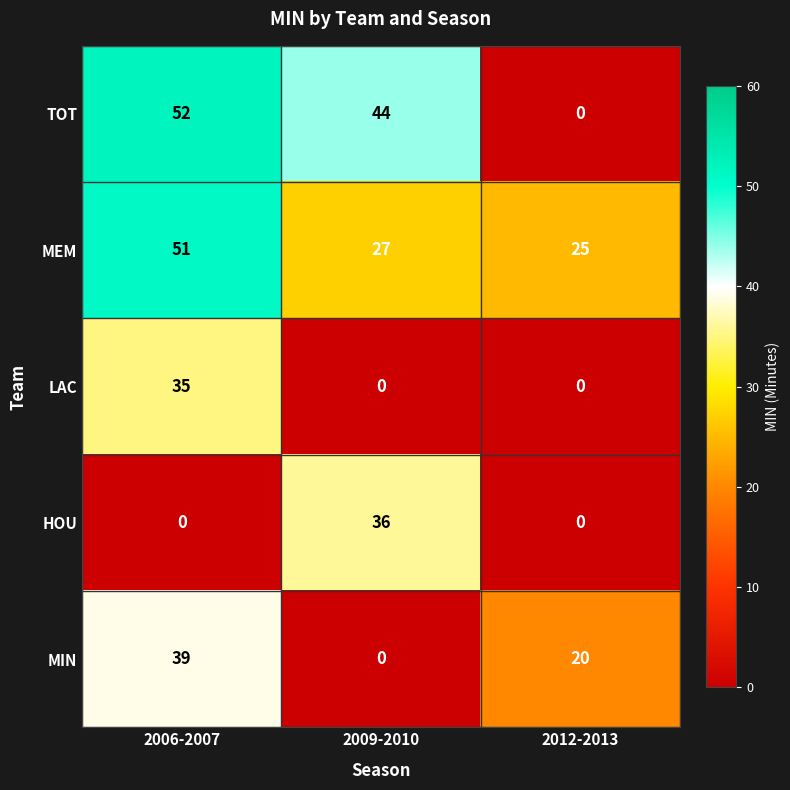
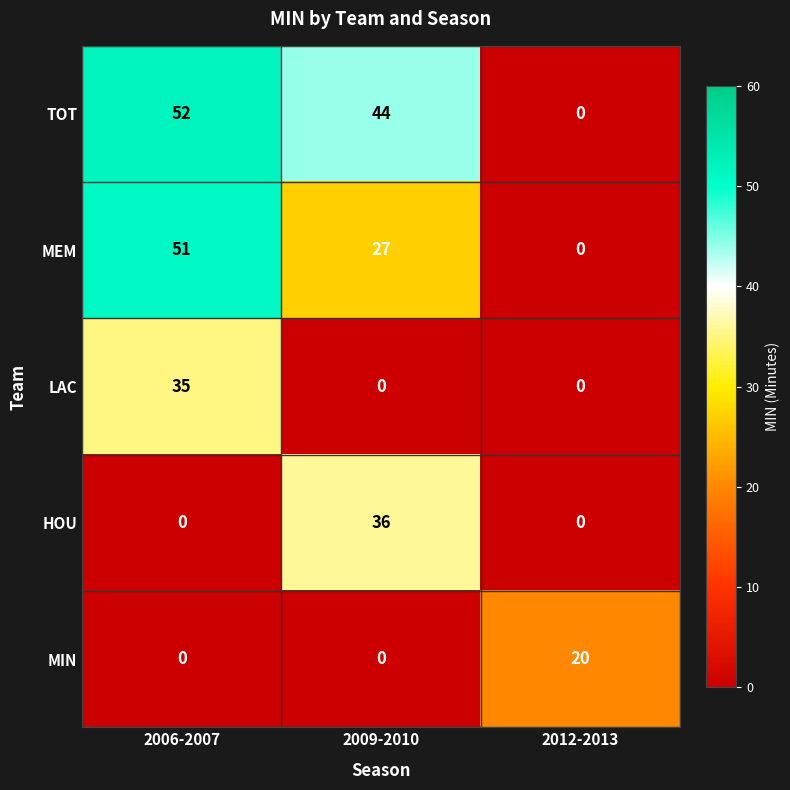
MEM, 2012-2013: 25 -> 0
MIN, 2006-2007: 39 -> 0
